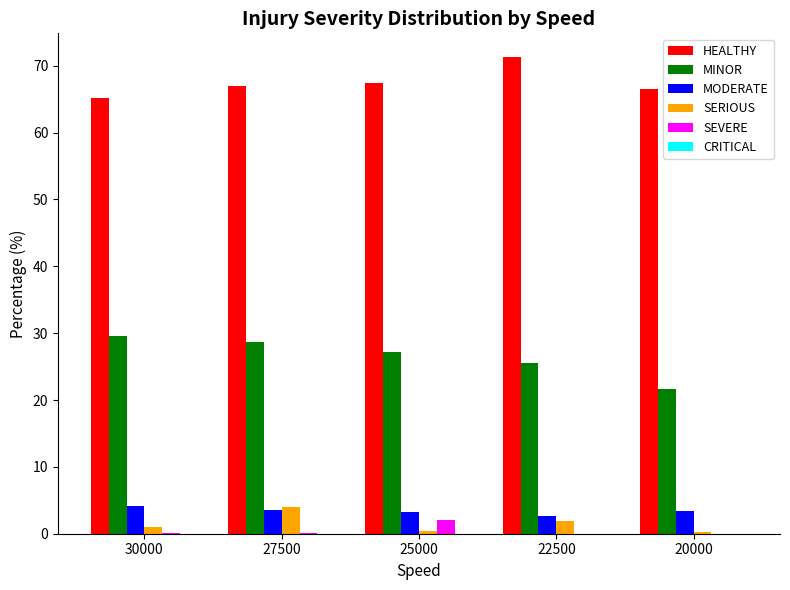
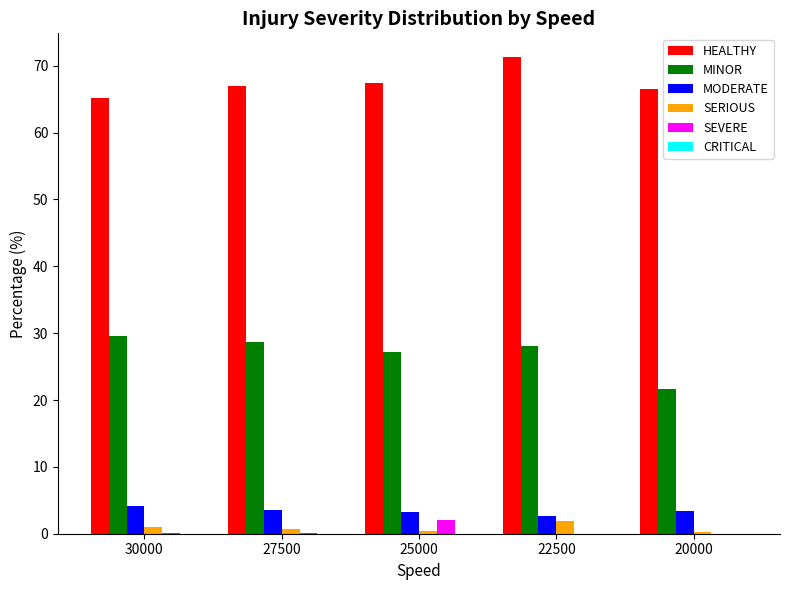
SERIOUS, 27500: 4 -> 1
MINOR, 22500: 26 -> 28
